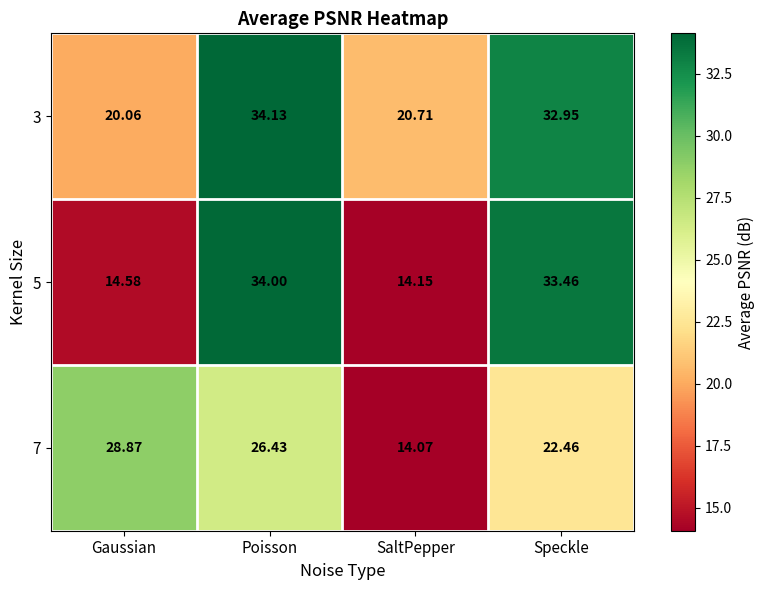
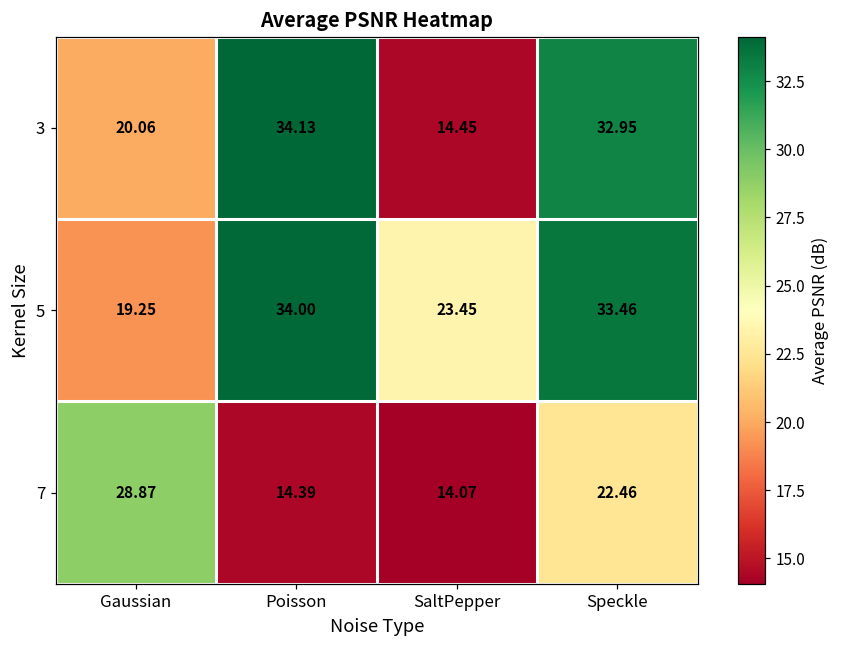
3, SaltPepper: 20.71 -> 14.45
5, Gaussian: 14.58 -> 19.25
5, SaltPepper: 14.15 -> 23.45
7, Poisson: 26.43 -> 14.39
